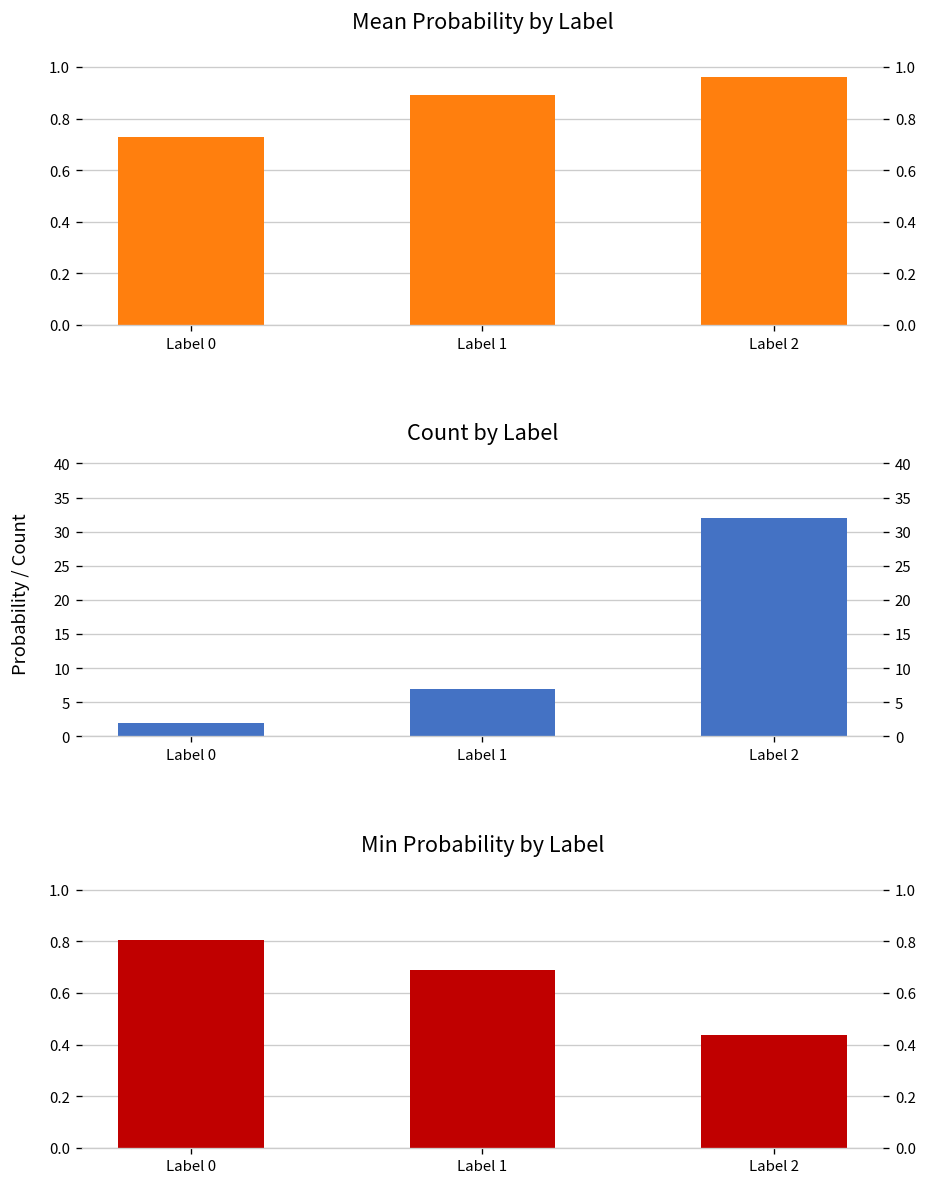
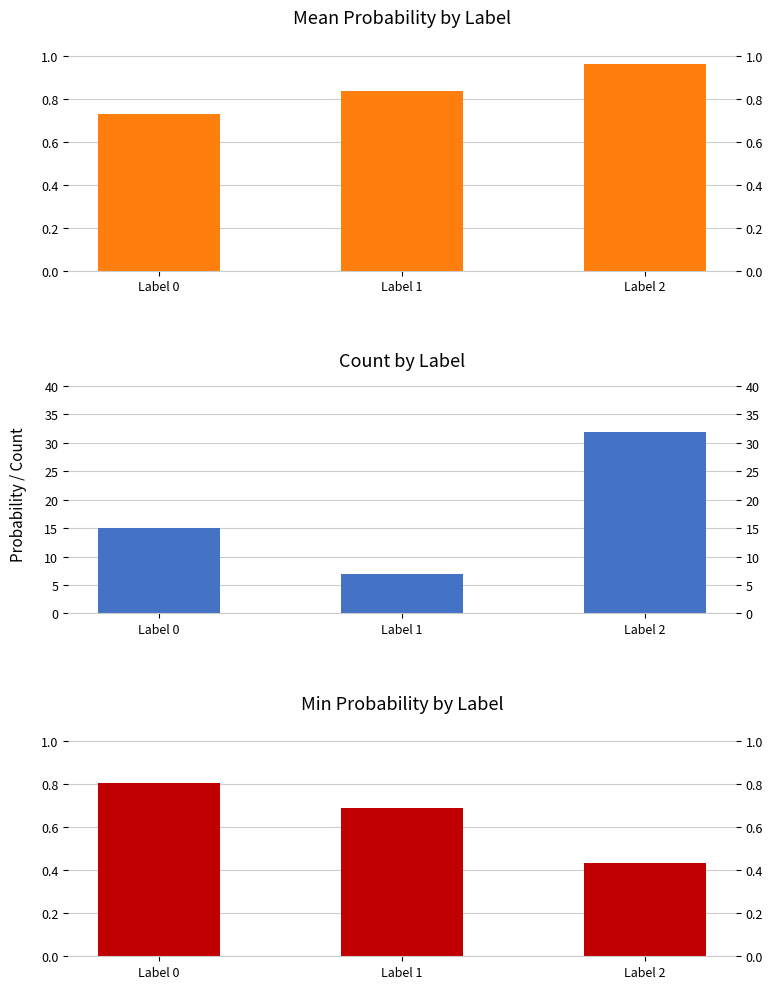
Mean Probability by Label, Label 1: 0.89 -> 0.83
Count by Label, Label 0: 2 -> 15
